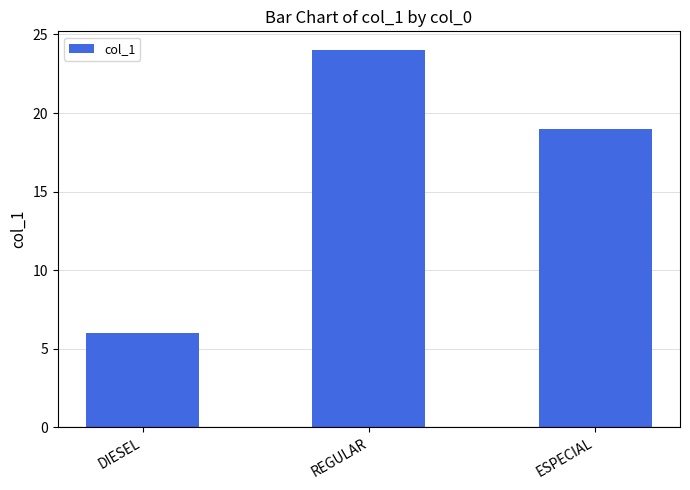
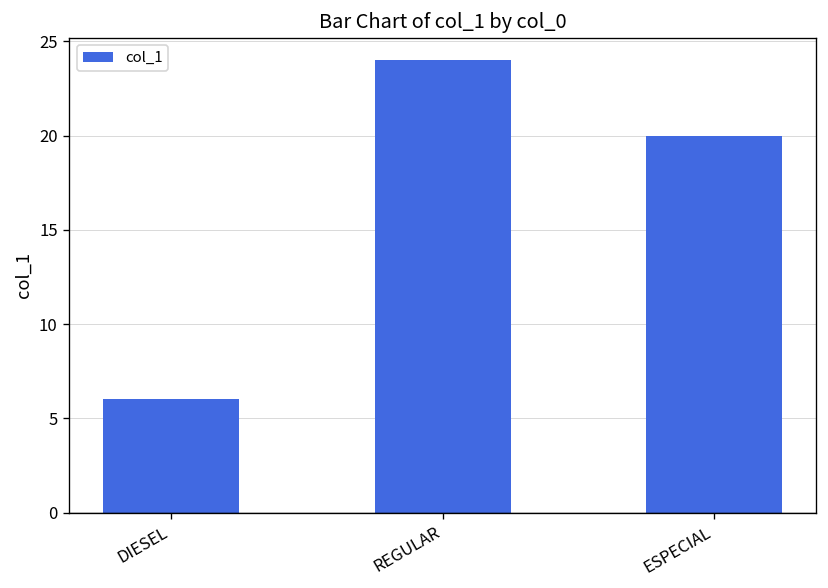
ESPECIAL: 19 -> 20
